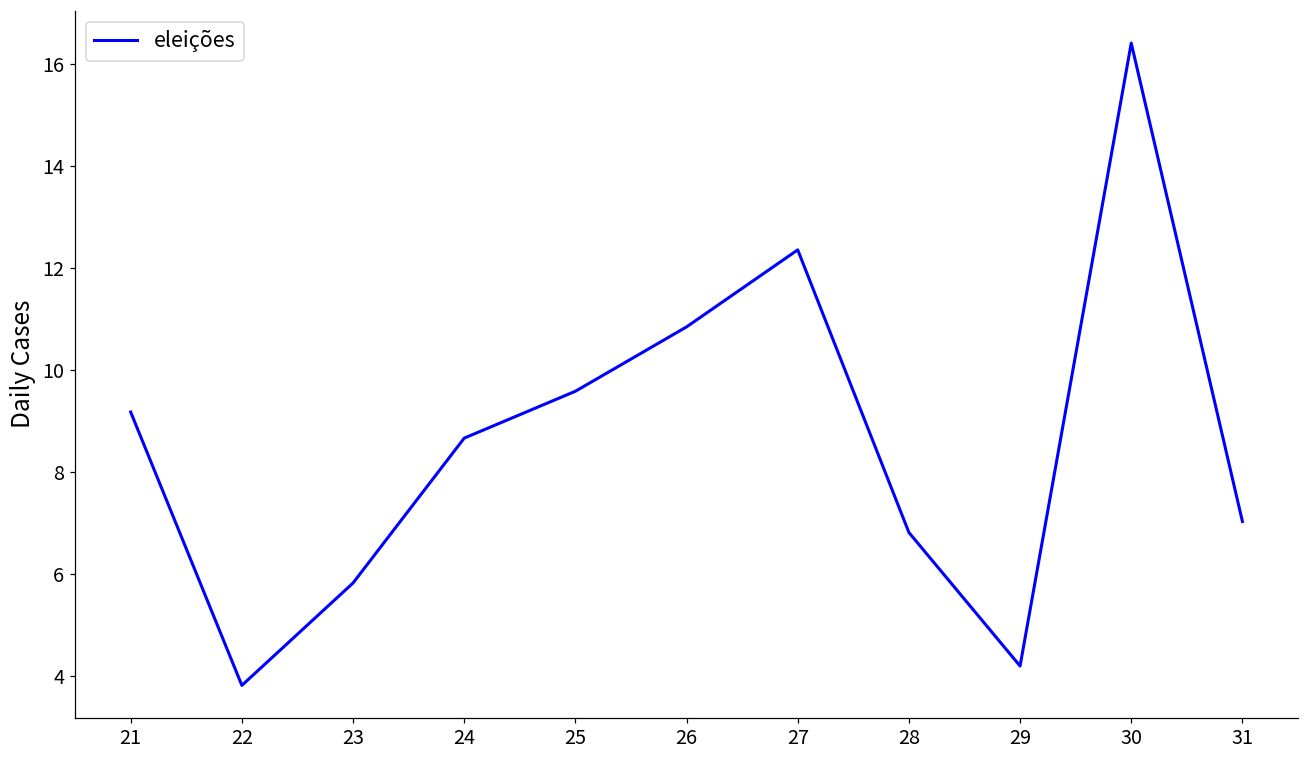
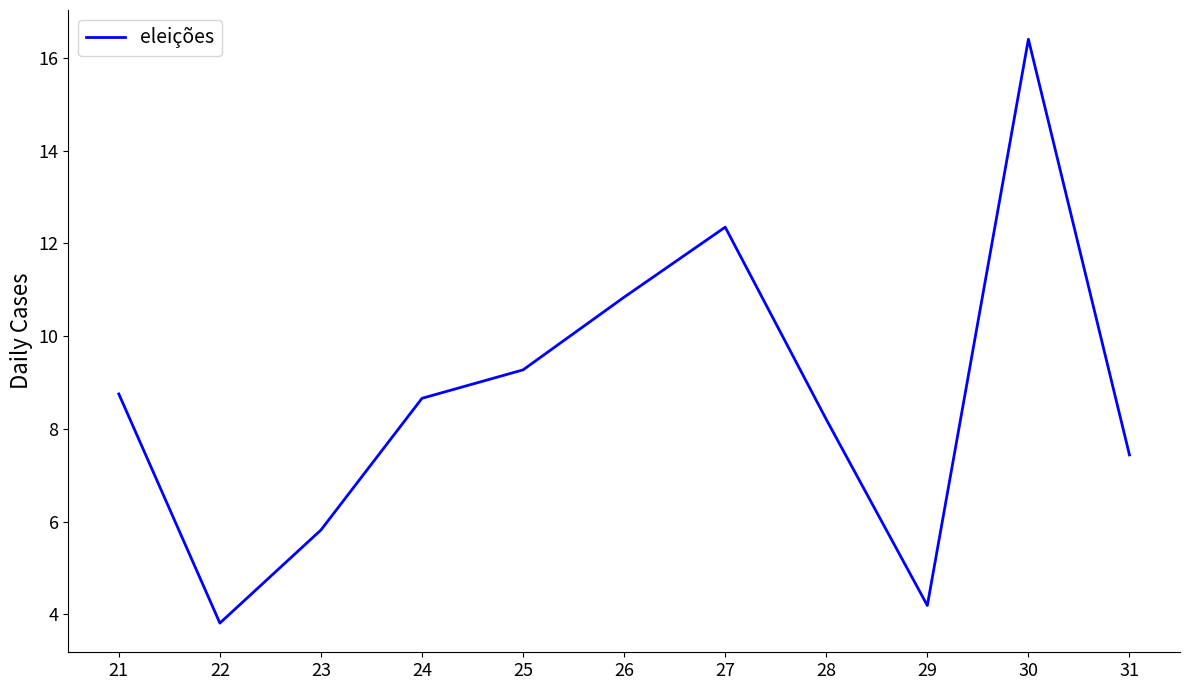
21: 9.2 -> 8.8
25: 9.6 -> 9.3
28: 6.8 -> 8.2
31: 7.0 -> 7.4
